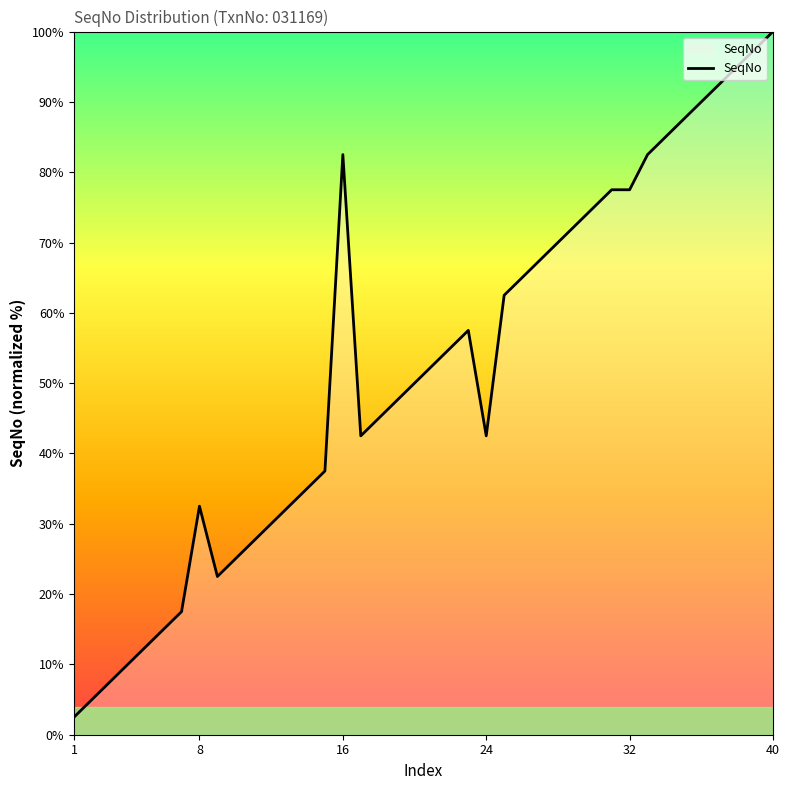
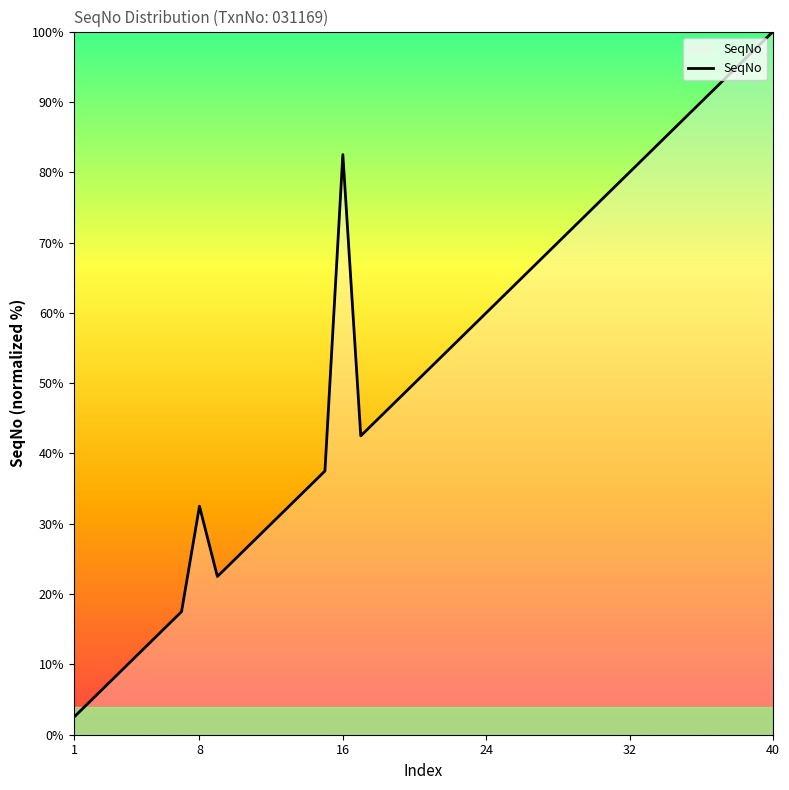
24: 43% -> 60%
32: 78% -> 80%
